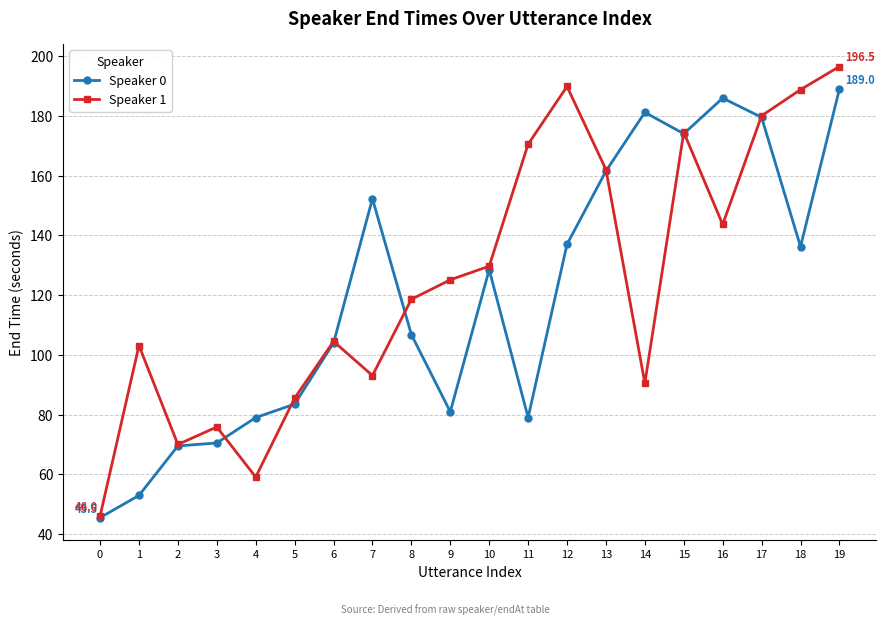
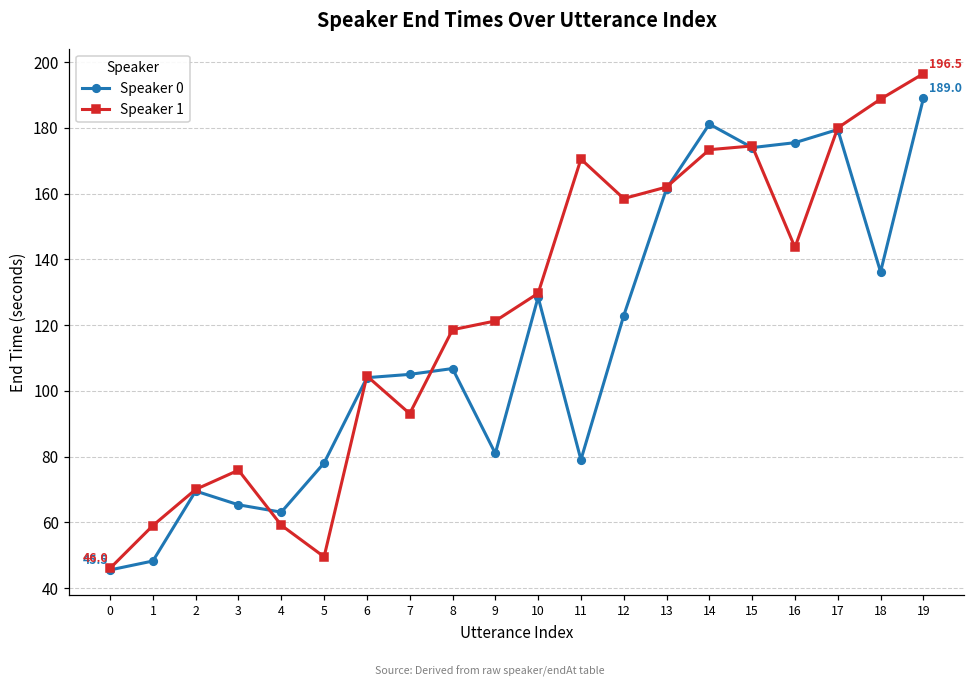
Speaker 0, 1: 53 -> 48
Speaker 1, 1: 103 -> 59
Speaker 0, 3: 71 -> 65
Speaker 0, 4: 79 -> 63
Speaker 0, 5: 84 -> 78
Speaker 1, 5: 86 -> 50
Speaker 0, 7: 152 -> 105
Speaker 1, 9: 125 -> 121
Speaker 0, 12: 137 -> 123
Speaker 1, 12: 190 -> 159
Speaker 1, 14: 91 -> 173
Speaker 0, 16: 186 -> 176
